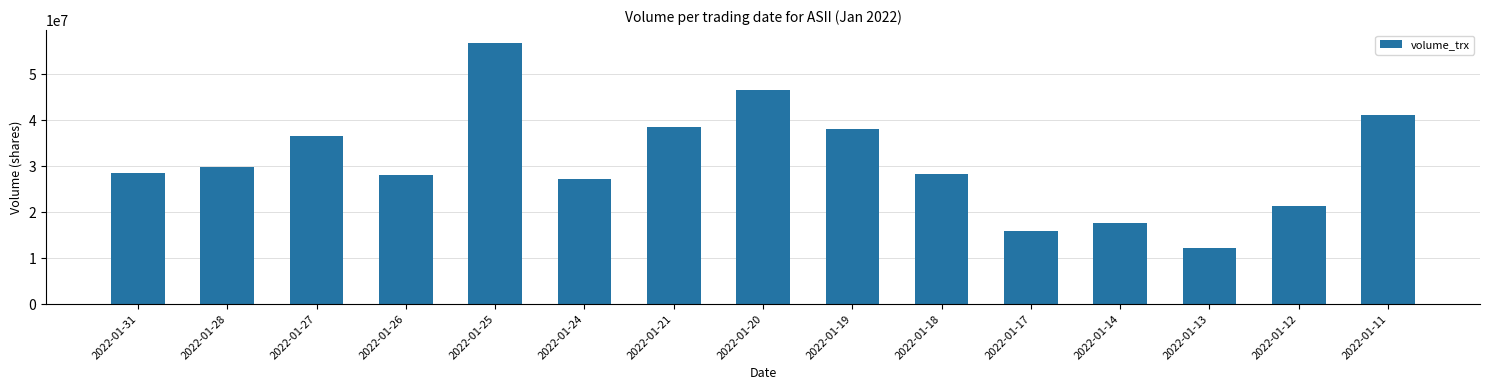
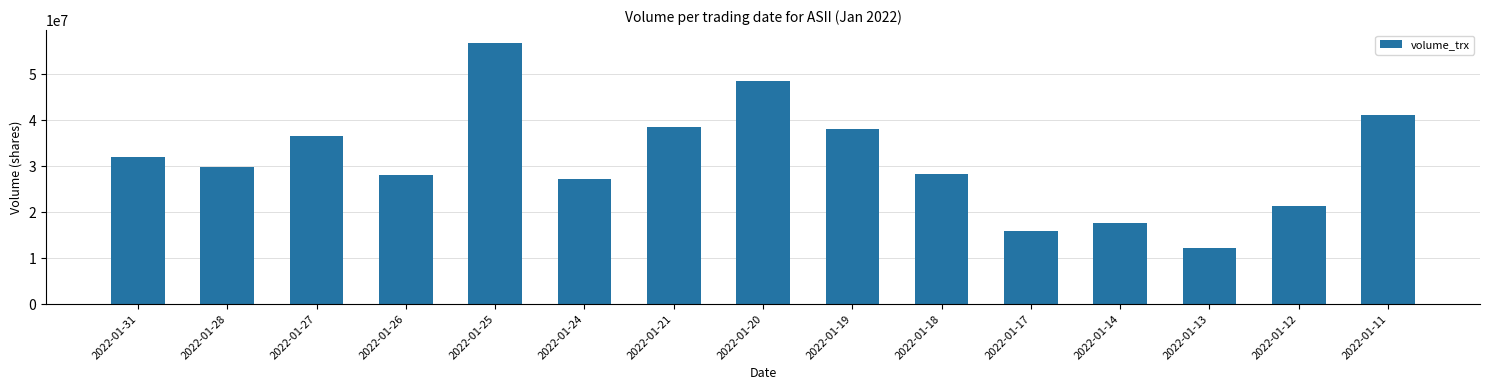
2022-01-31: 28000000 -> 32000000
2022-01-20: 47000000 -> 48000000
